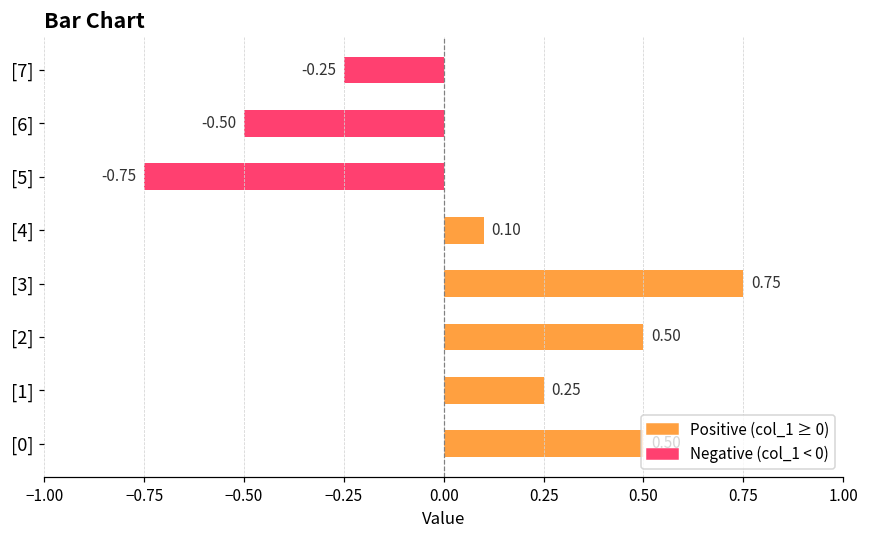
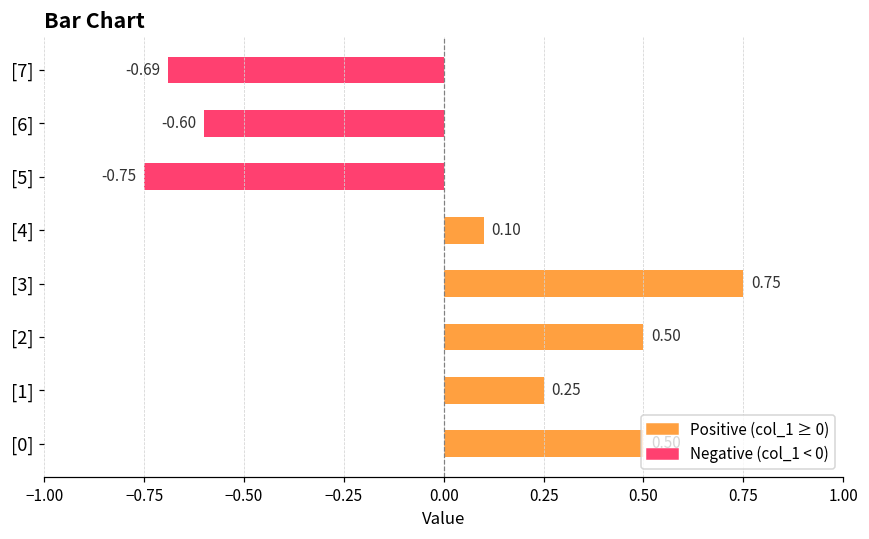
[7]: -0.25 -> -0.69
[6]: -0.50 -> -0.60
